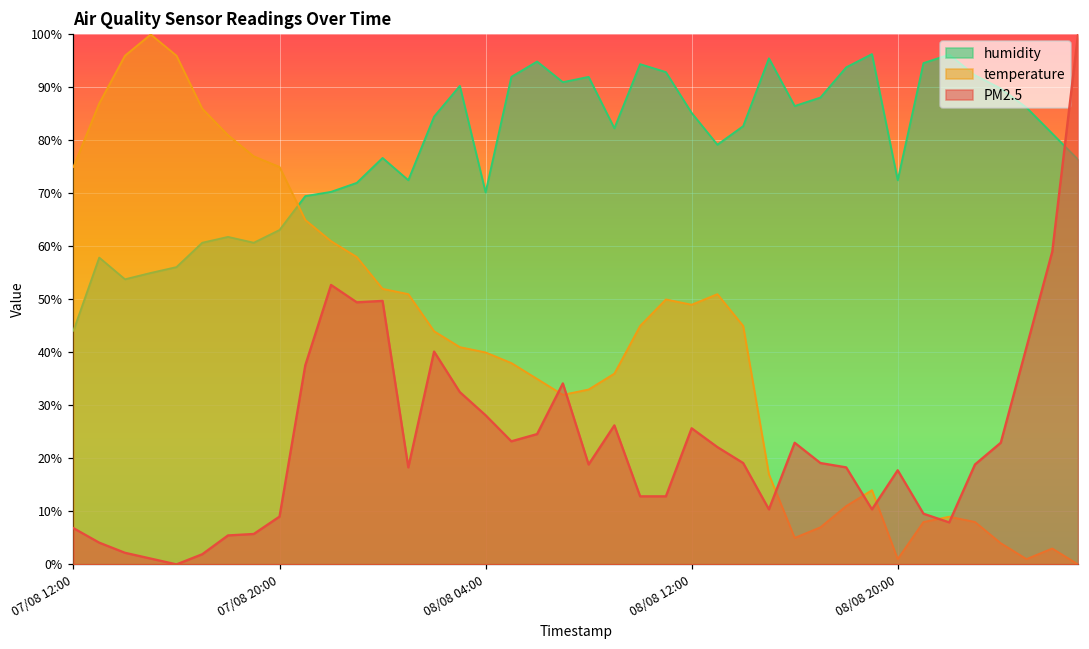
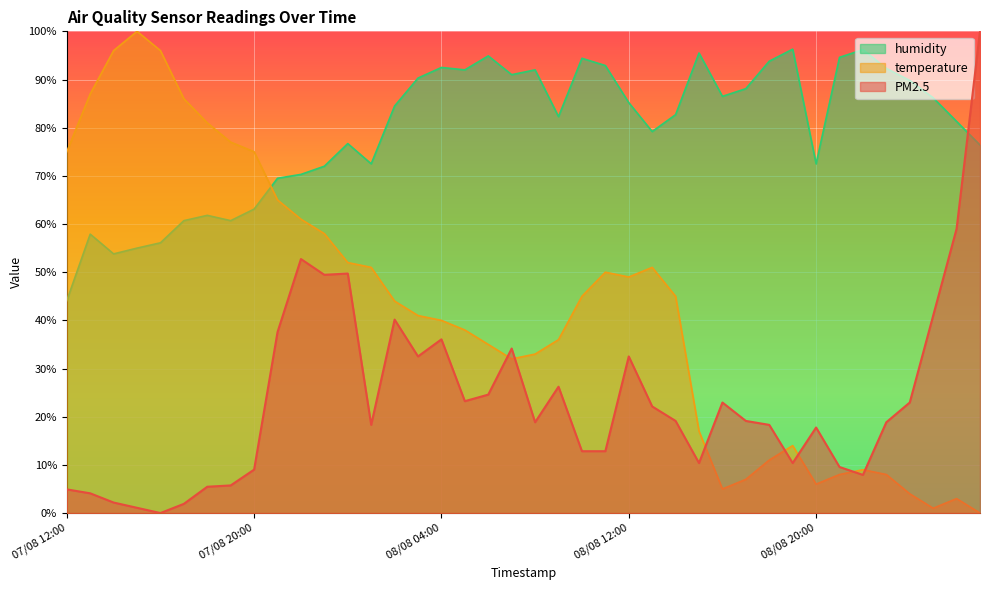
PM2.5, 07/08 12:00: 7% -> 5%
humidity, 08/08 04:00: 70% -> 93%
PM2.5, 08/08 04:00: 28% -> 36%
PM2.5, 08/08 12:00: 26% -> 33%
temperature, 08/08 20:00: 1% -> 6%
